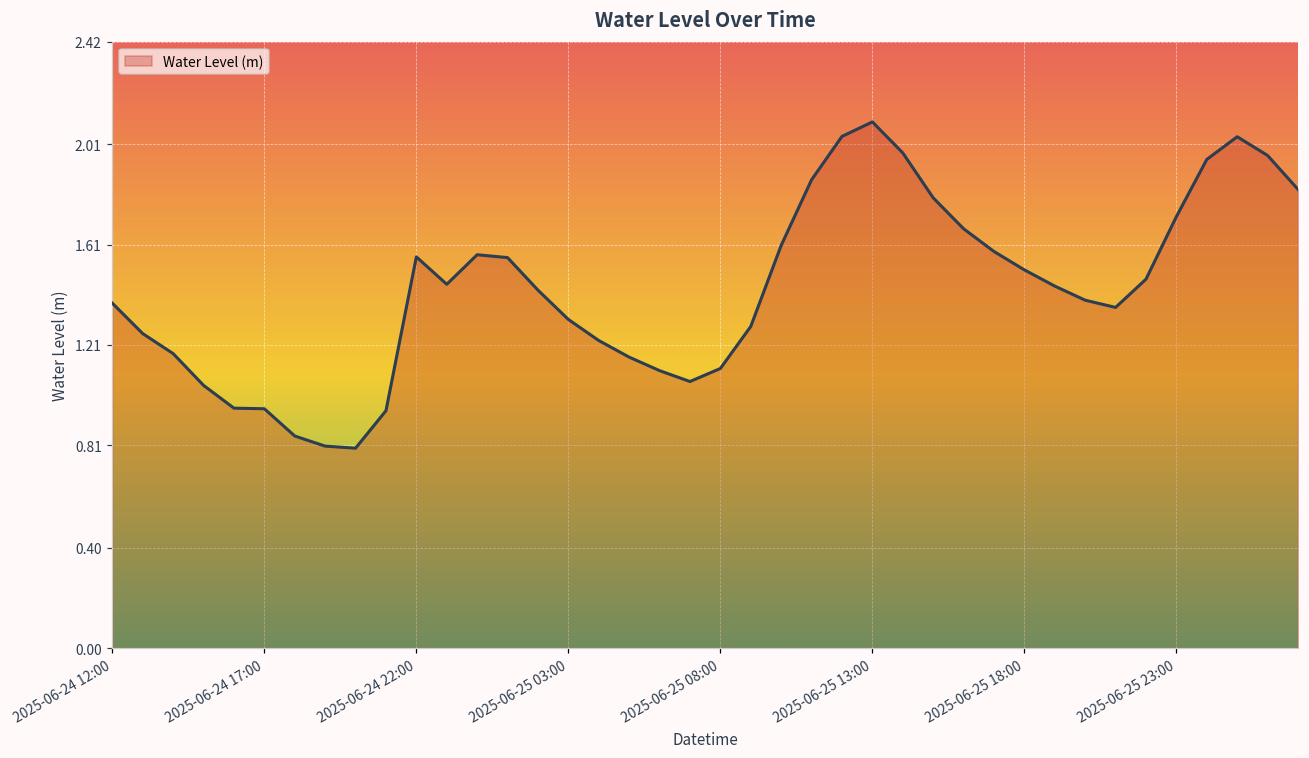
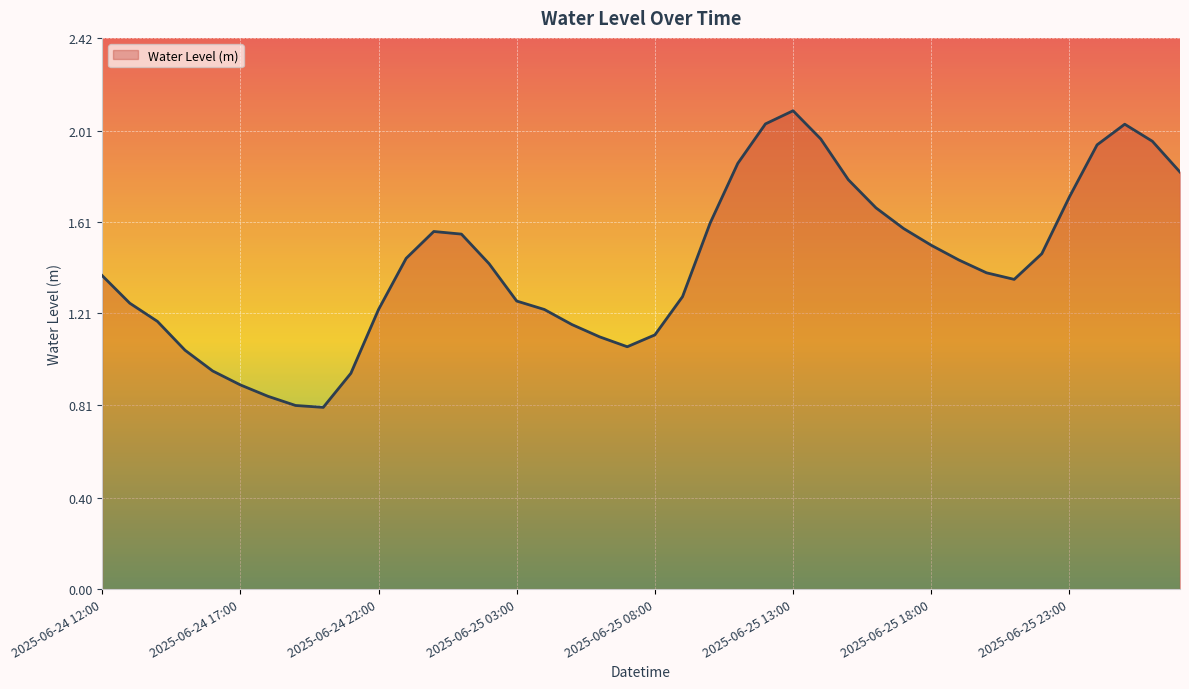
2025-06-24 17:00: 0.96 -> 0.90
2025-06-24 22:00: 1.56 -> 1.23
2025-06-25 03:00: 1.31 -> 1.26
